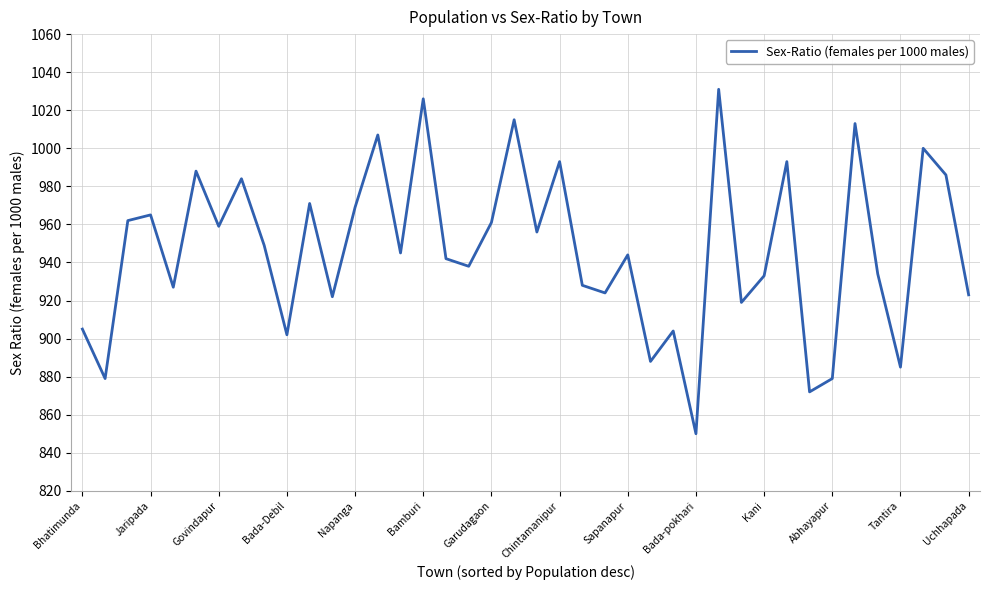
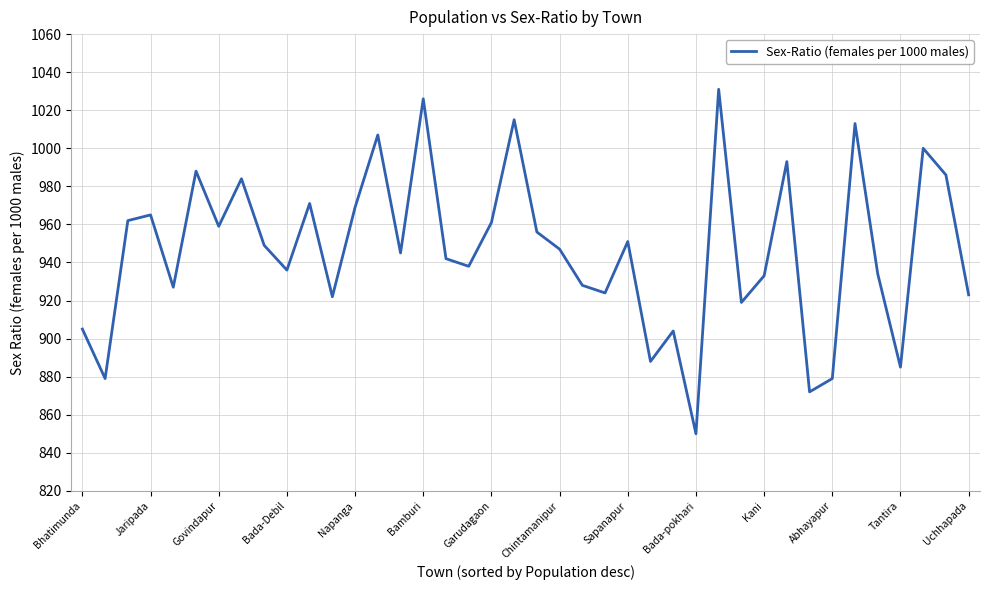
Bada-Debil: 902 -> 936
Chintamanipur: 993 -> 947
Sapanapur: 944 -> 951
